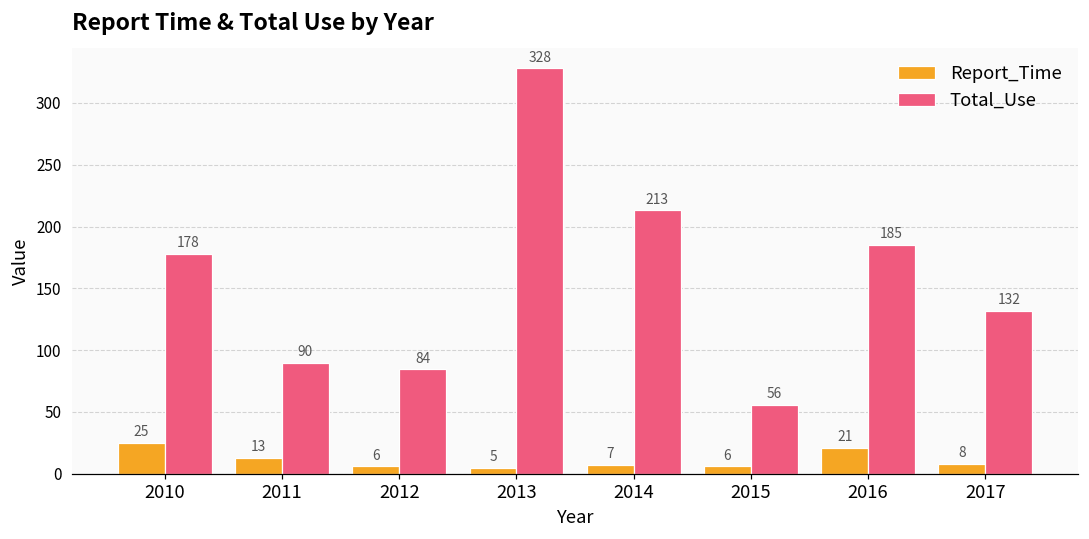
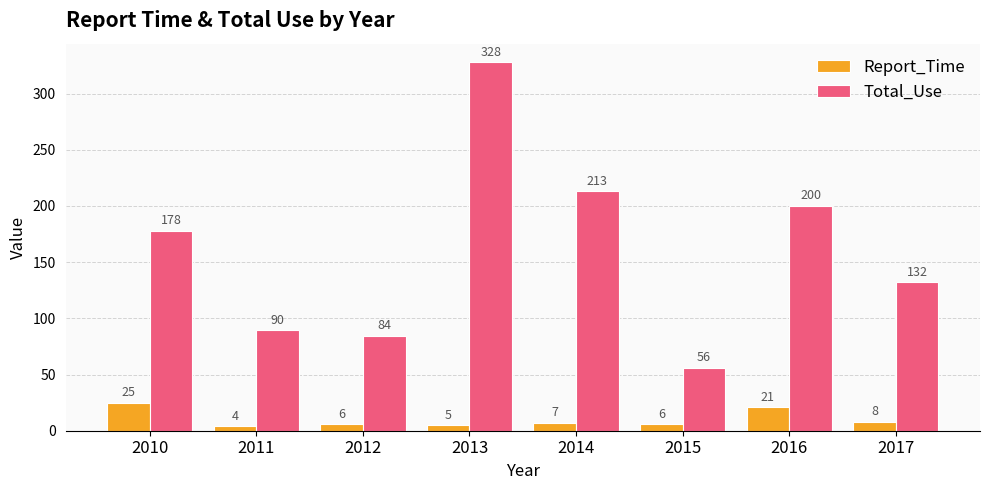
Report_Time, 2011: 13 -> 4
Total_Use, 2016: 185 -> 200
